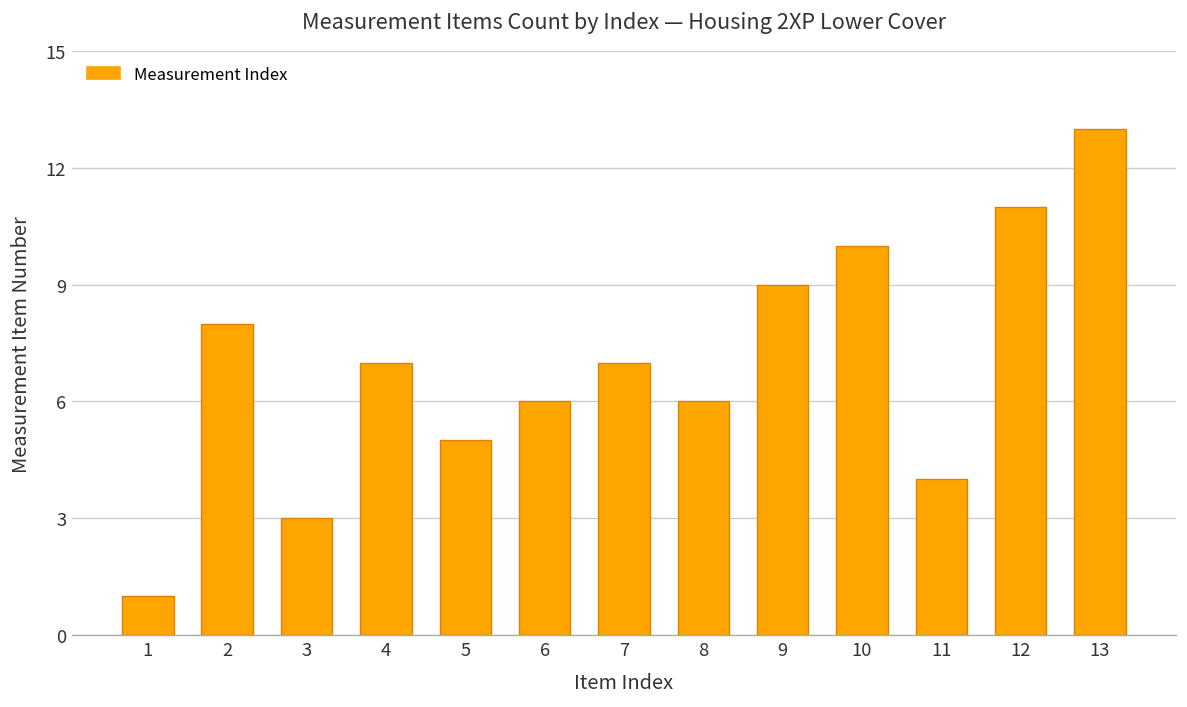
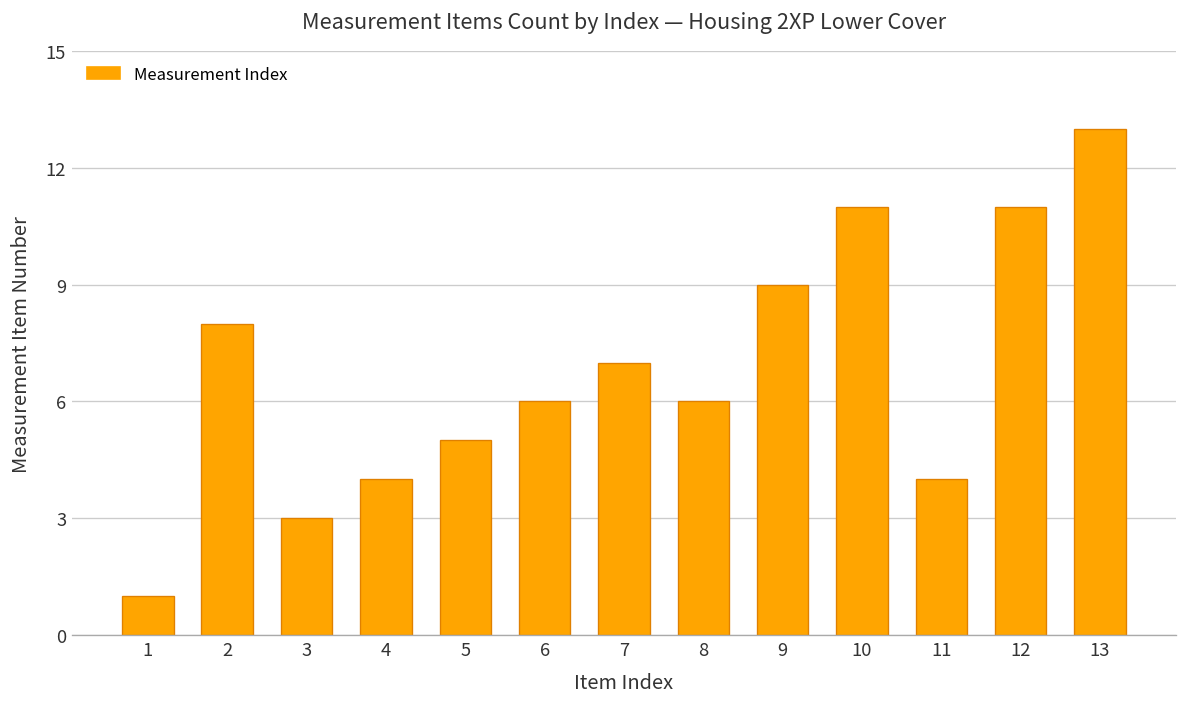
4: 7 -> 4
10: 10 -> 11
